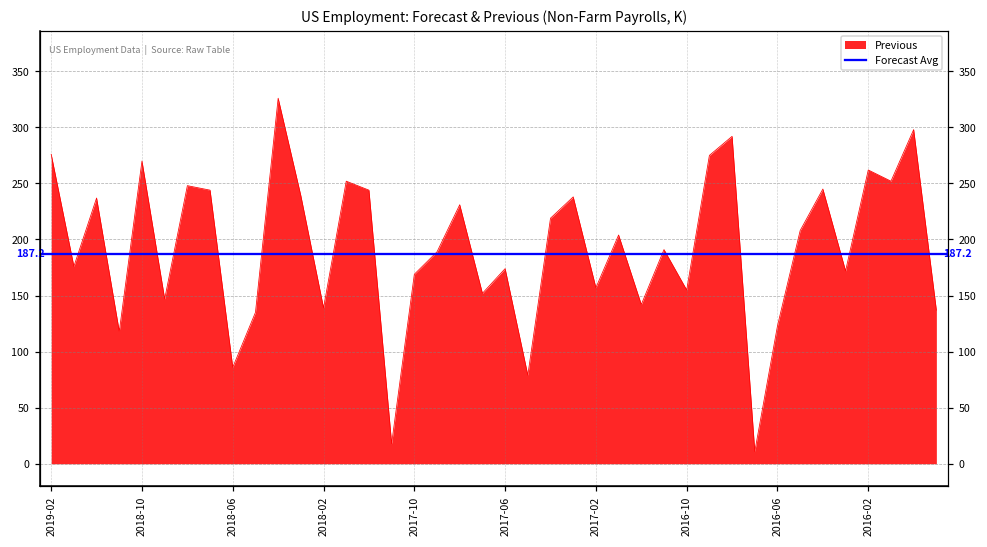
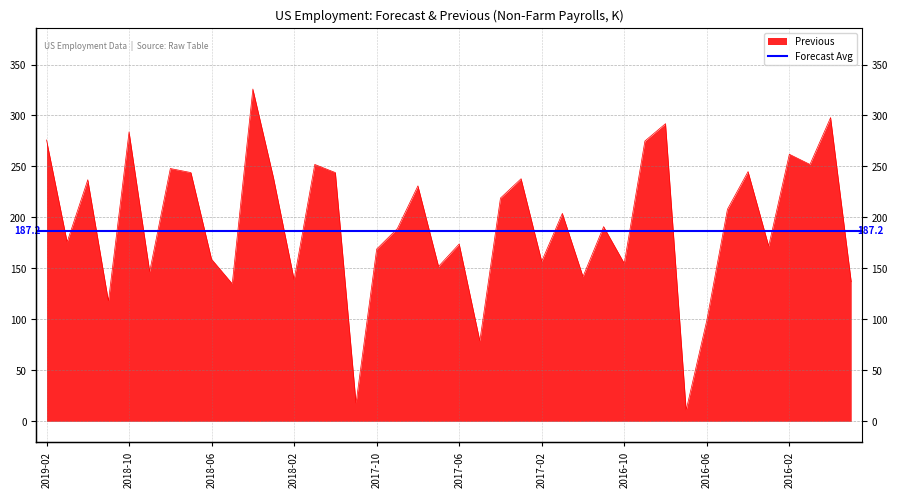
2018-10: 270 -> 284
2018-06: 86 -> 159
2016-06: 123 -> 99
